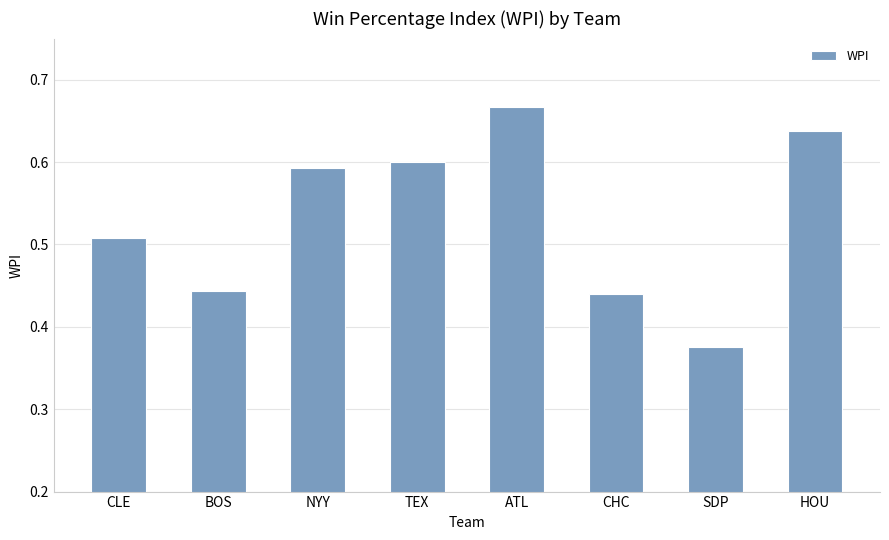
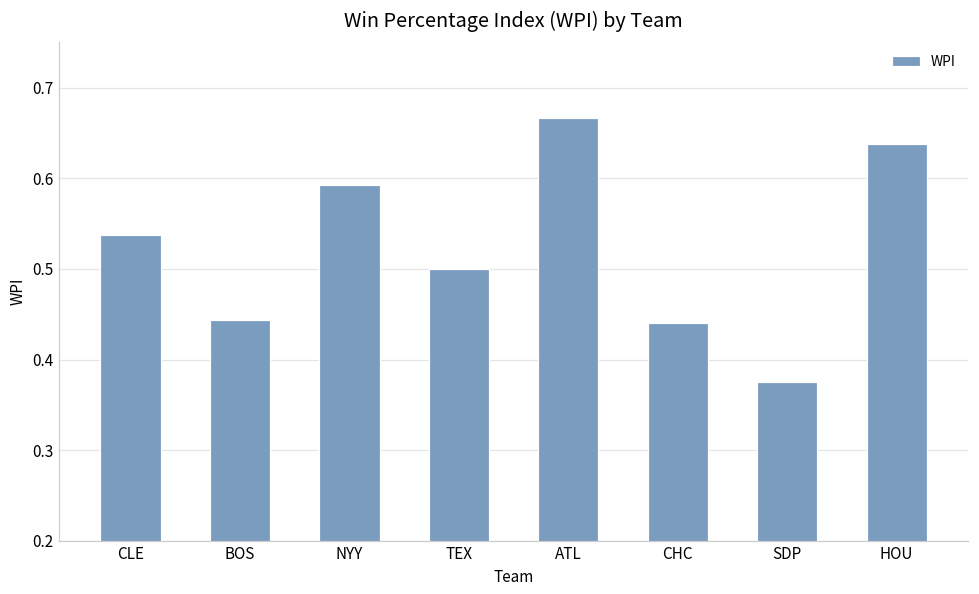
CLE: 0.51 -> 0.54
TEX: 0.6 -> 0.5
